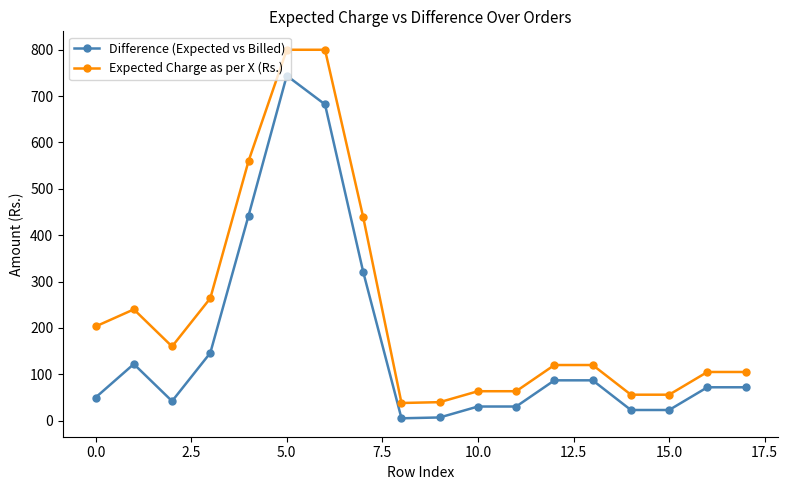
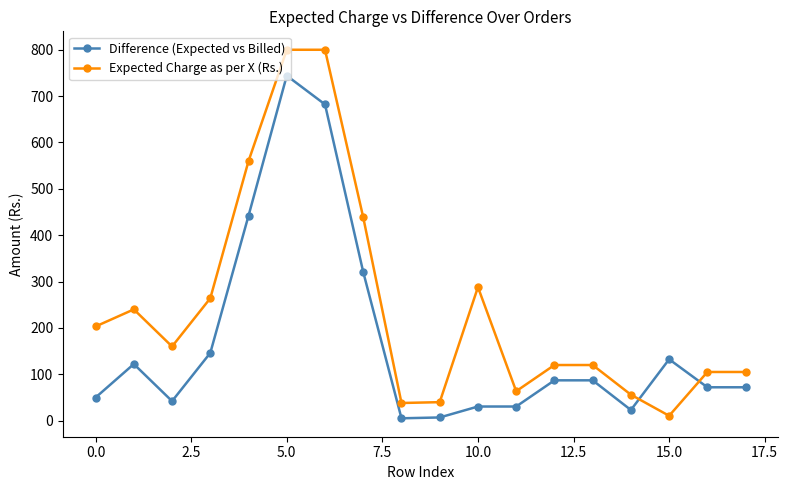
Expected Charge as per X (Rs.), 10.0: 60 -> 290
Difference (Expected vs Billed), 15.0: 20 -> 130
Expected Charge as per X (Rs.), 15.0: 60 -> 10
